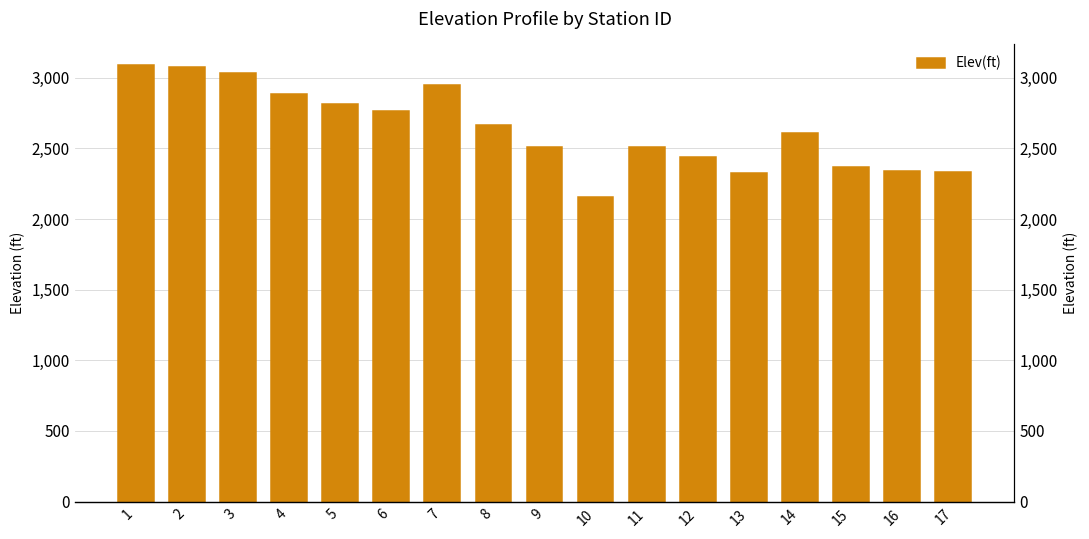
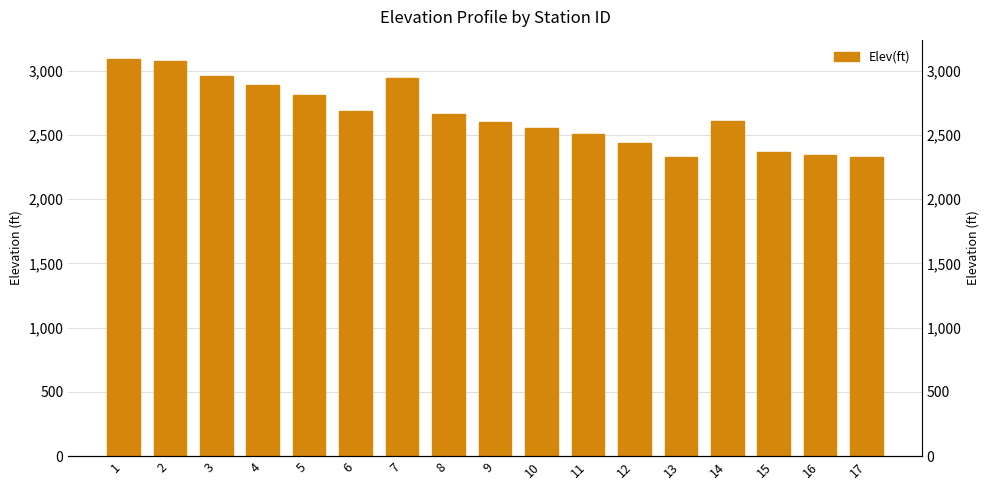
3: 3,040 -> 2,960
6: 2,760 -> 2,680
9: 2,510 -> 2,600
10: 2,150 -> 2,550
